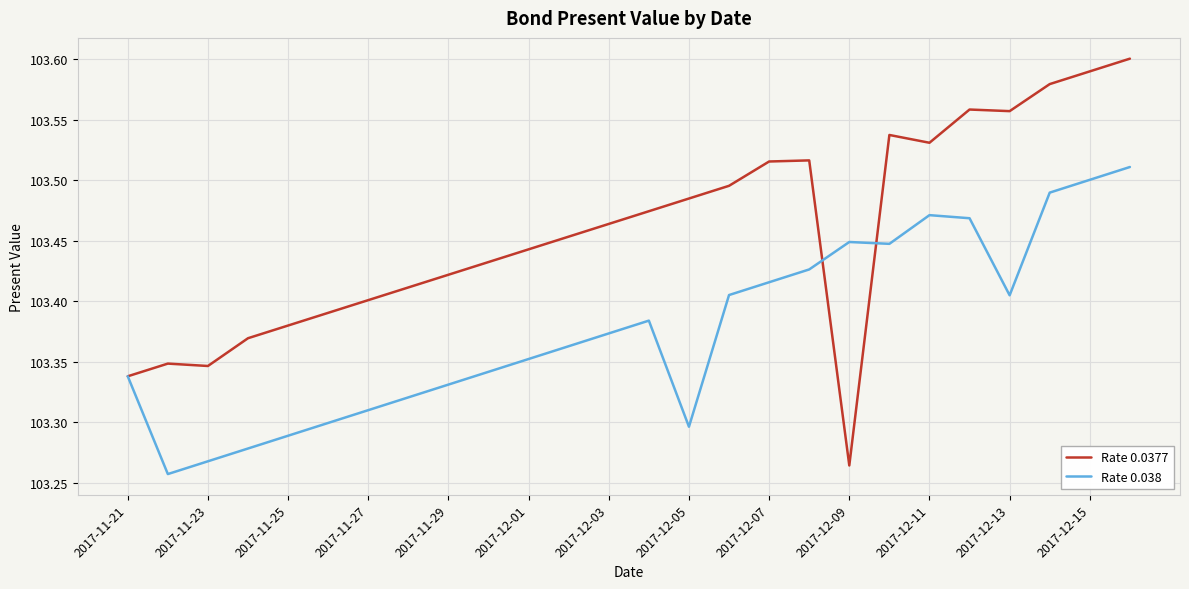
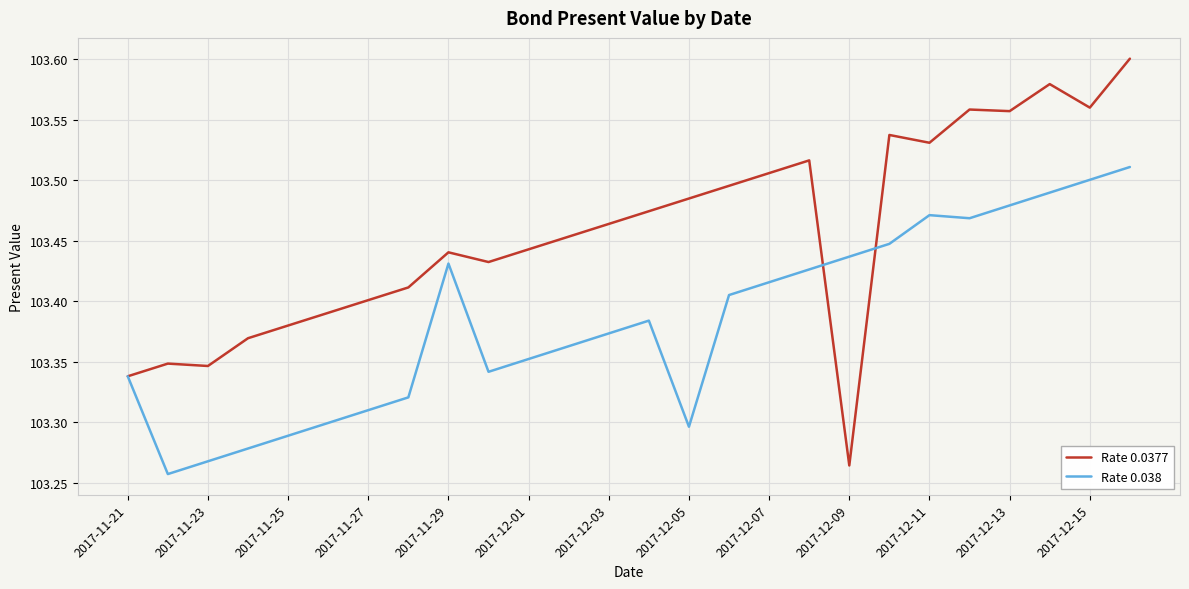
Rate 0.0377, 2017-11-29: 103.422 -> 103.440
Rate 0.038, 2017-11-29: 103.331 -> 103.431
Rate 0.0377, 2017-12-07: 103.515 -> 103.506
Rate 0.038, 2017-12-09: 103.449 -> 103.437
Rate 0.038, 2017-12-13: 103.405 -> 103.479
Rate 0.0377, 2017-12-15: 103.590 -> 103.560
